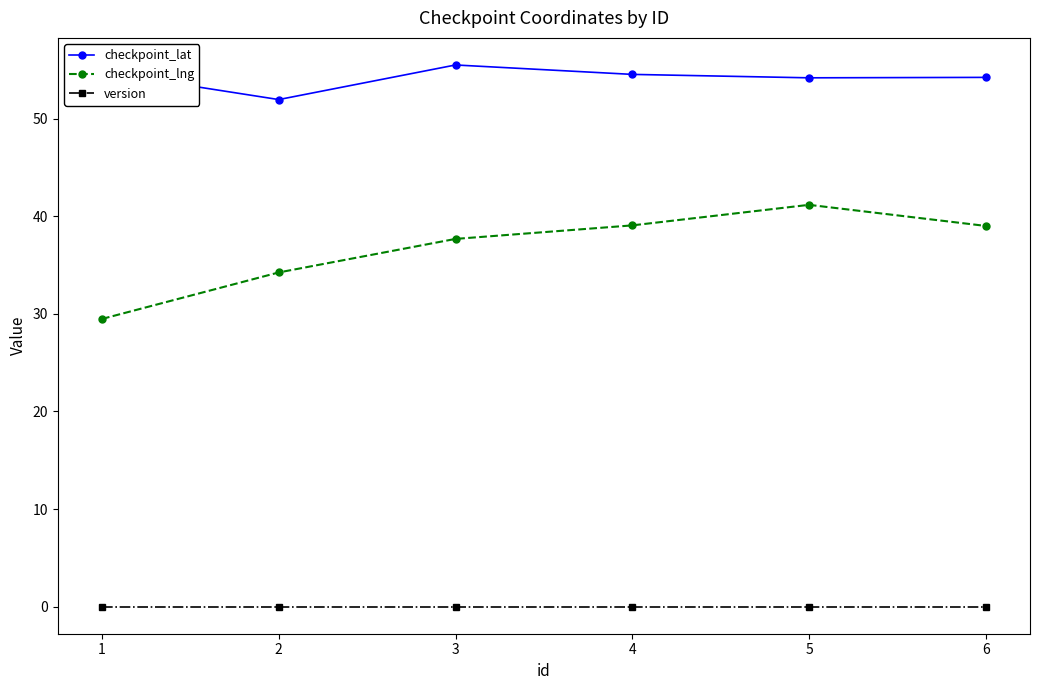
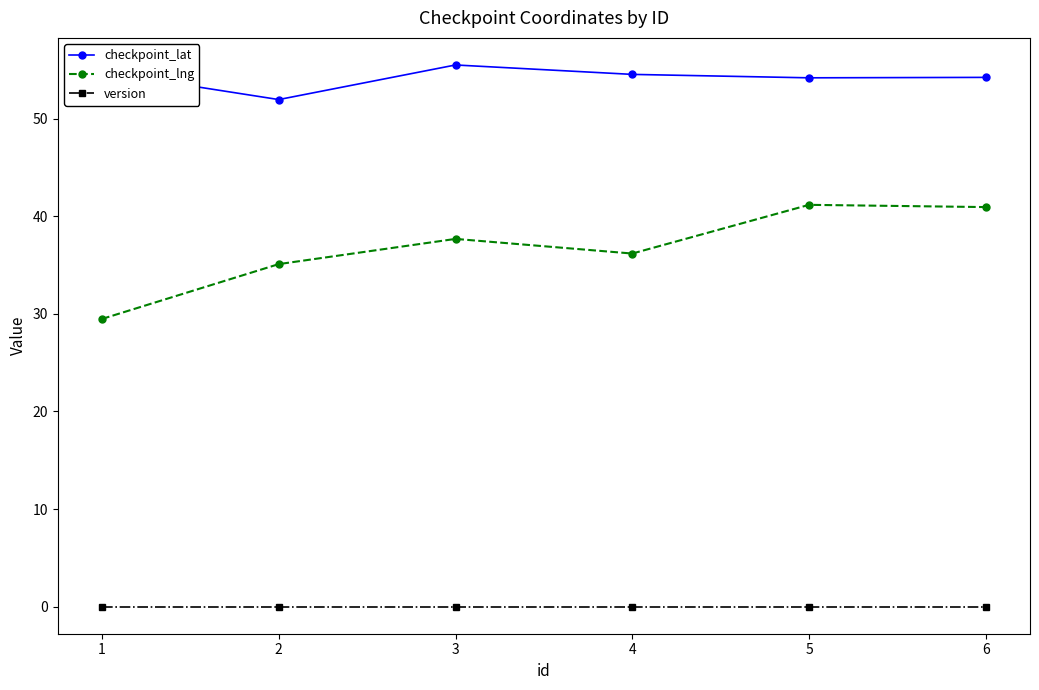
checkpoint_lng, 2: 34 -> 35
checkpoint_lng, 4: 39 -> 36
checkpoint_lng, 6: 39 -> 41
